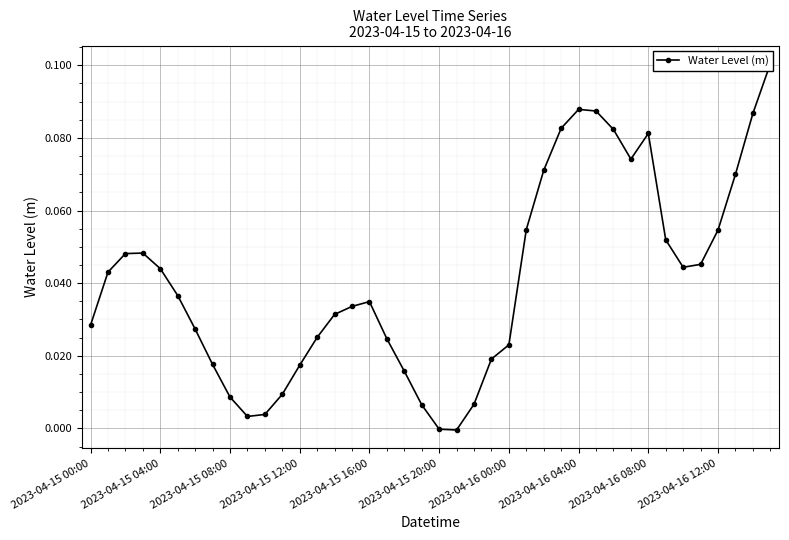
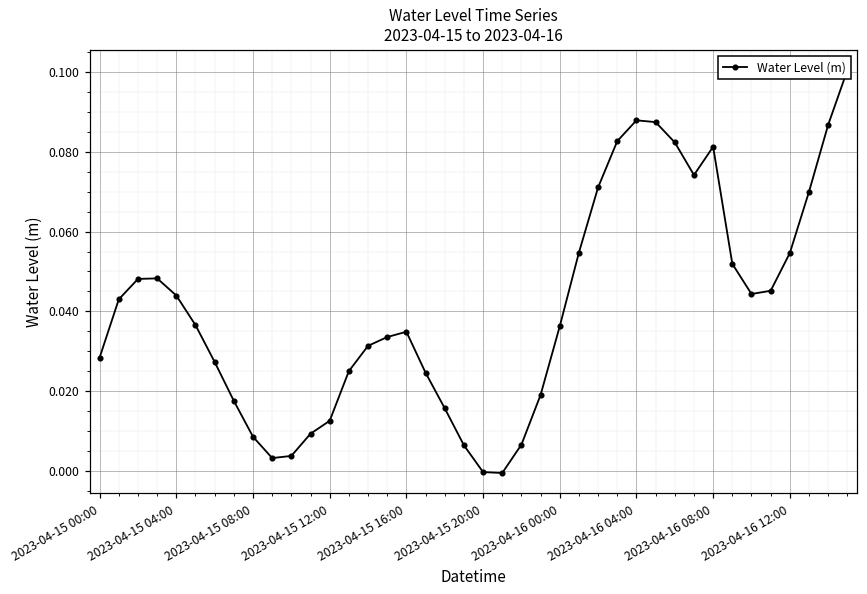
2023-04-15 12:00: 0.017 -> 0.013
2023-04-16 00:00: 0.023 -> 0.036
